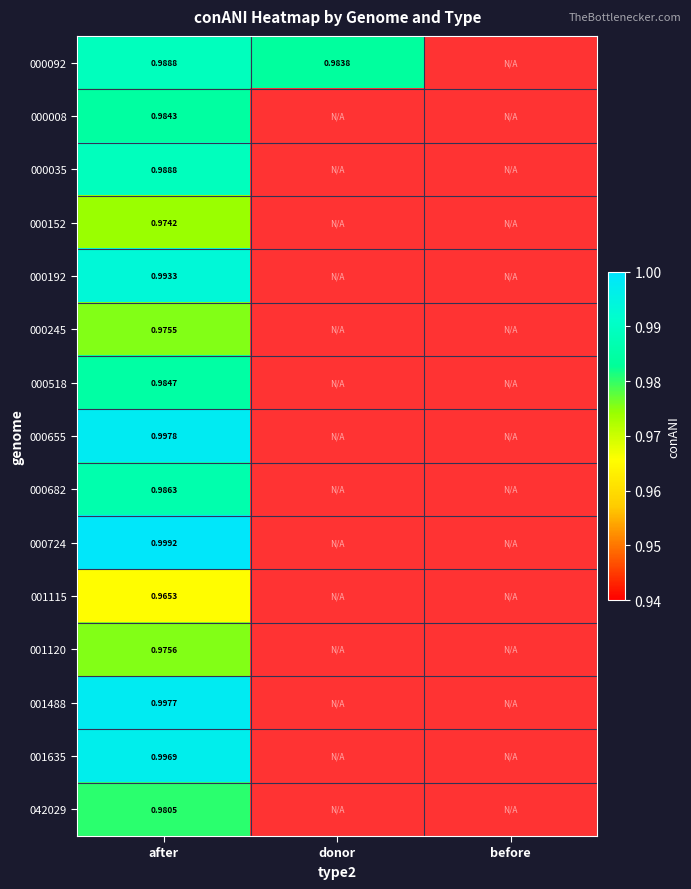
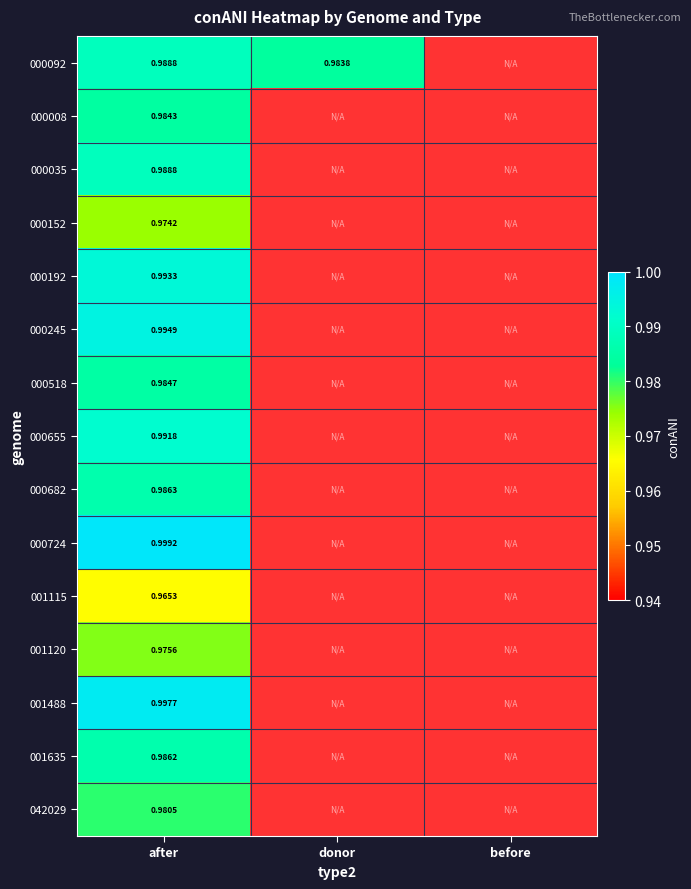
000245, after: 0.9755 -> 0.9949
000655, after: 0.9978 -> 0.9918
001635, after: 0.9969 -> 0.9862
